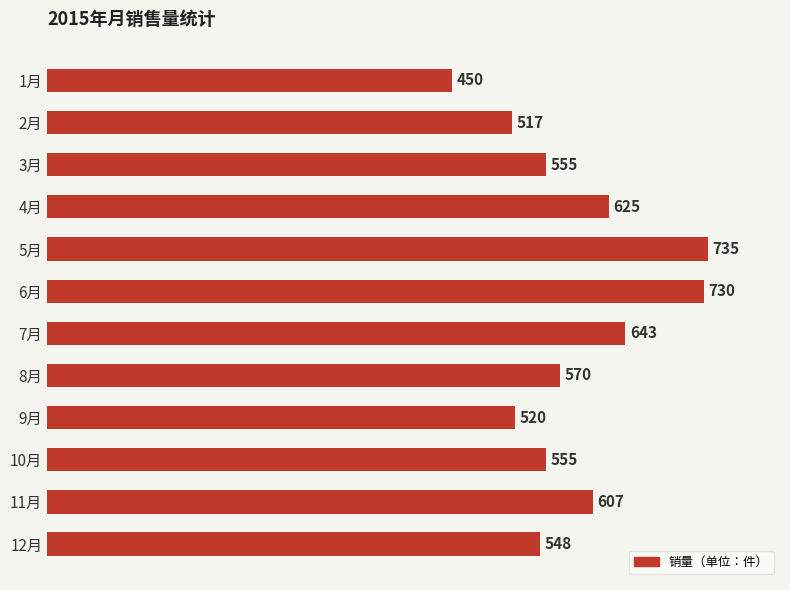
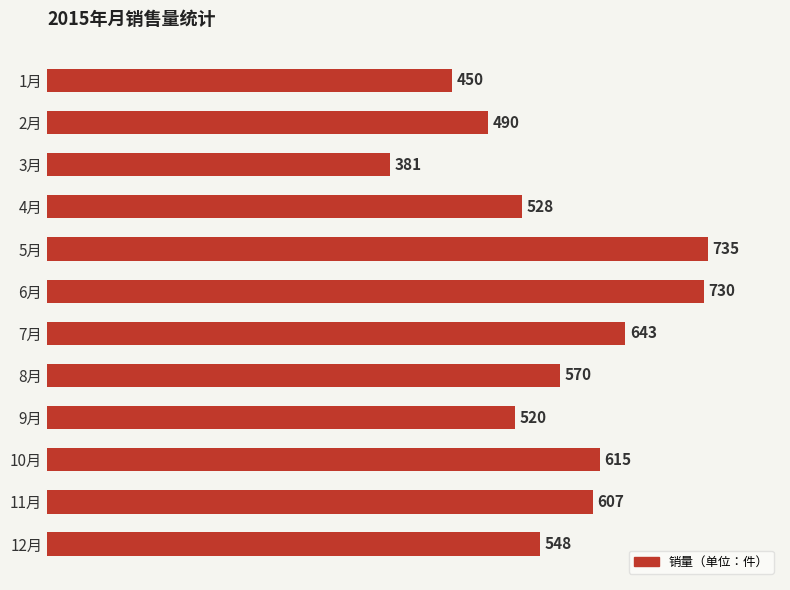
2月: 517 -> 490
3月: 555 -> 381
4月: 625 -> 528
10月: 555 -> 615
